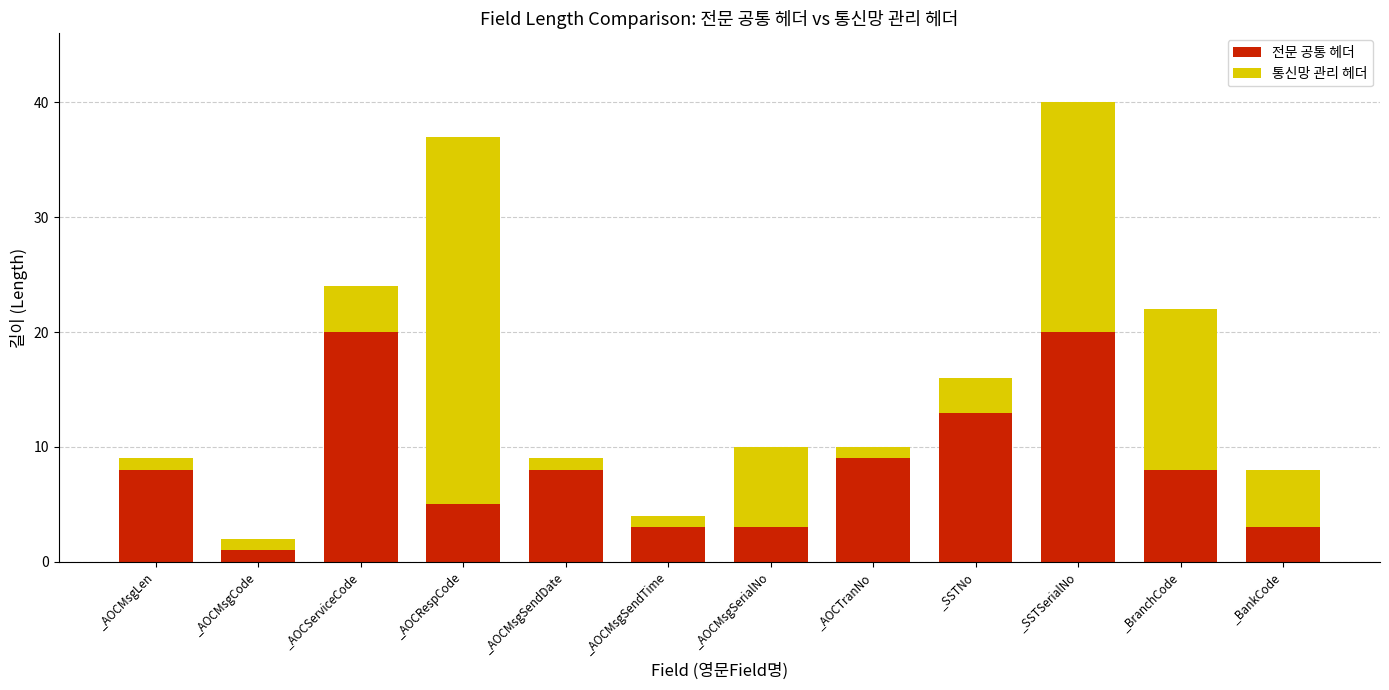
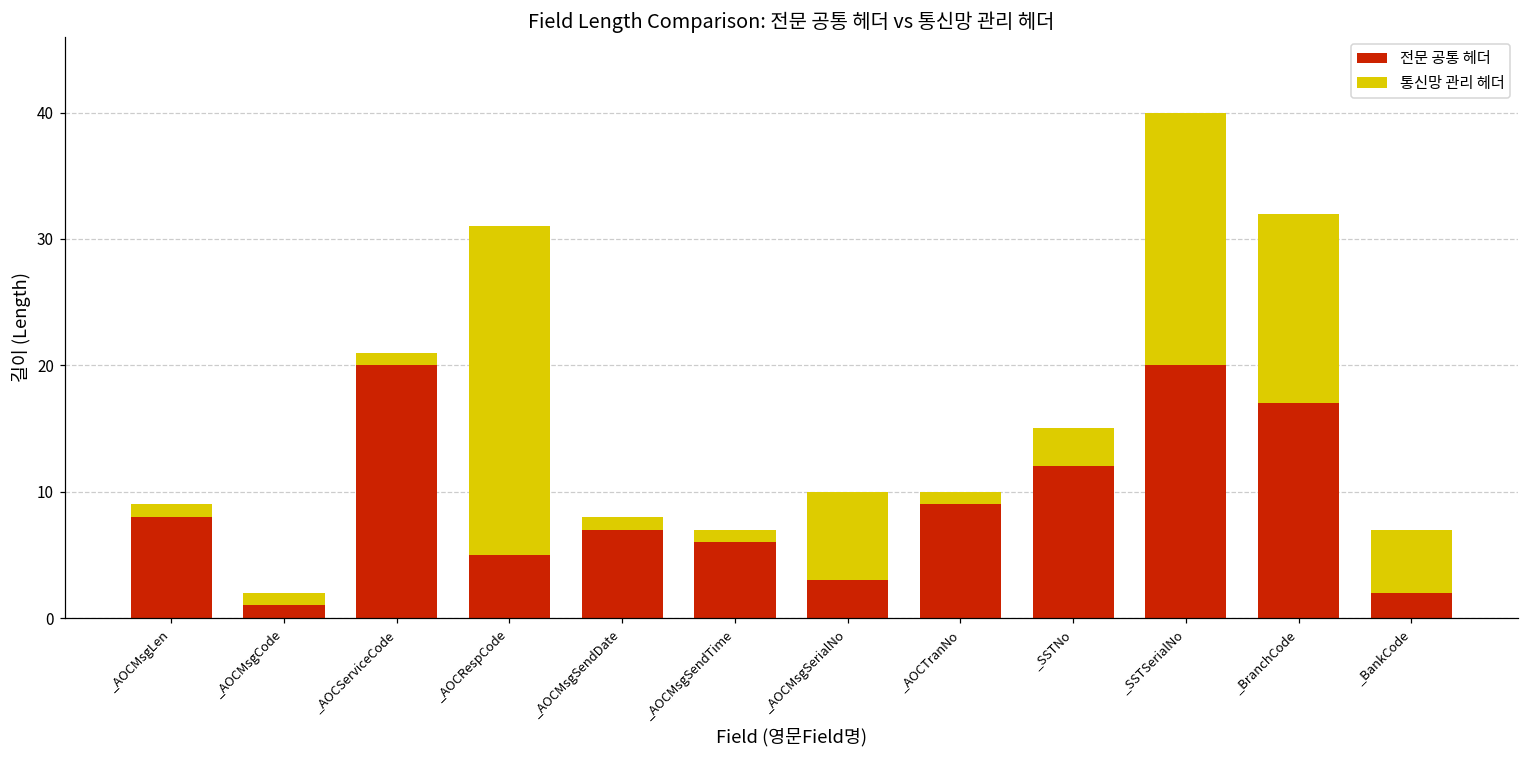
통신망 관리 헤더, _AOCServiceCode: 4 -> 1
통신망 관리 헤더, _AOCRespCode: 32 -> 26
전문 공통 헤더, _AOCMsgSendDate: 8 -> 7
전문 공통 헤더, _AOCMsgSendTime: 3 -> 6
전문 공통 헤더, _SSTNo: 13 -> 12
전문 공통 헤더, _BranchCode: 8 -> 17
통신망 관리 헤더, _BranchCode: 14 -> 15
전문 공통 헤더, _BankCode: 3 -> 2
